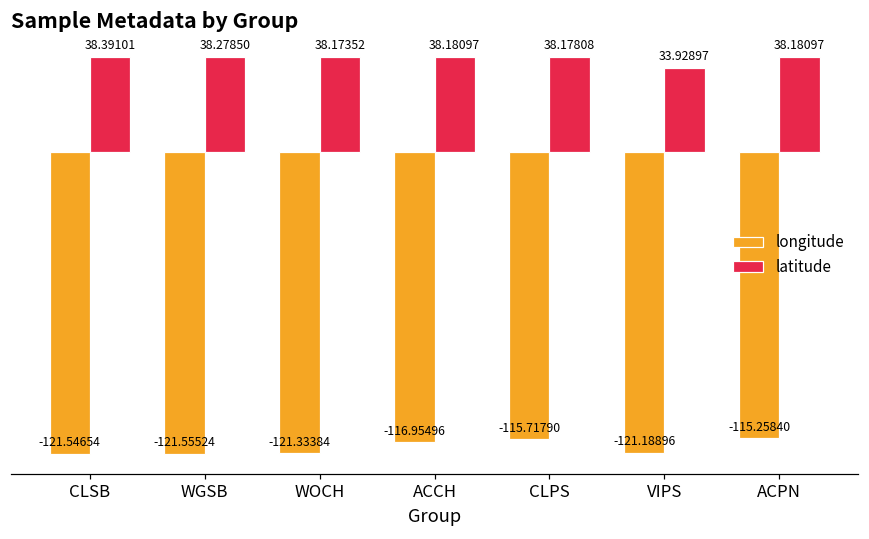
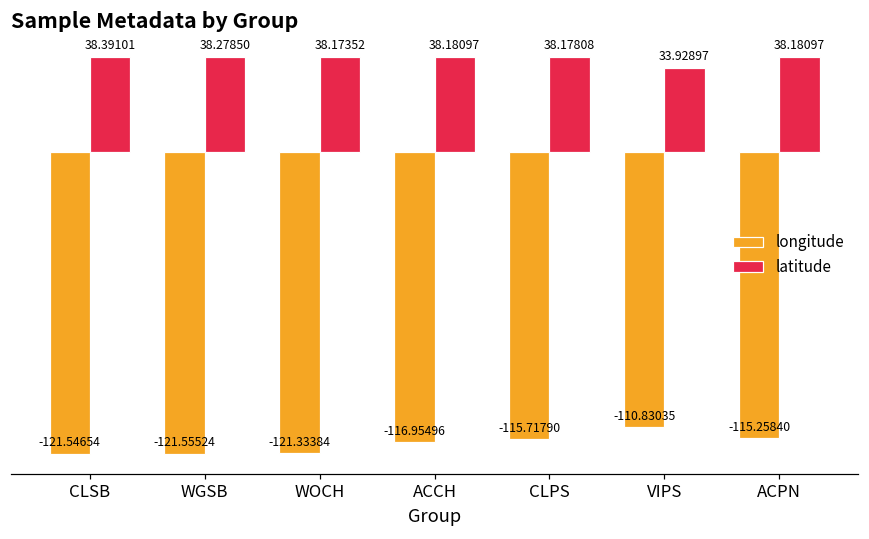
longitude, VIPS: -121.18896 -> -110.83035
